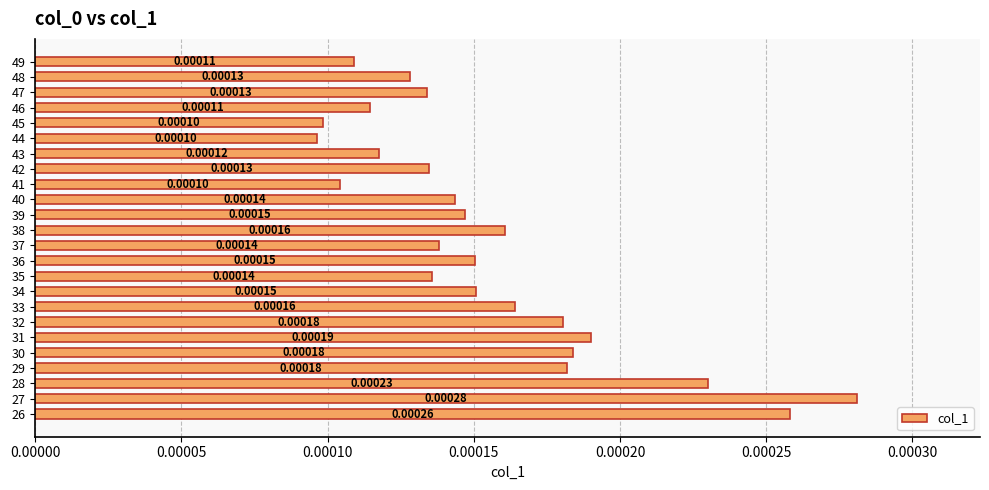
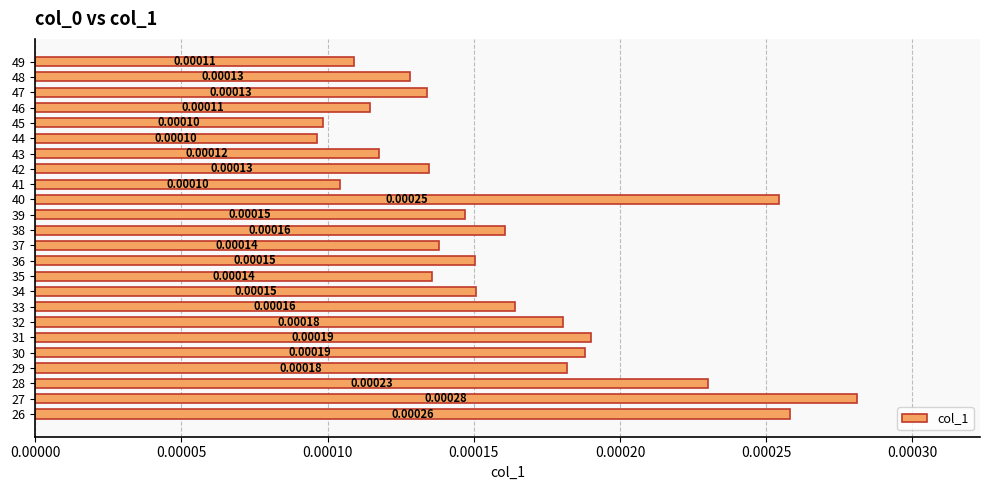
40: 0.00014 -> 0.00025
30: 0.00018 -> 0.00019
